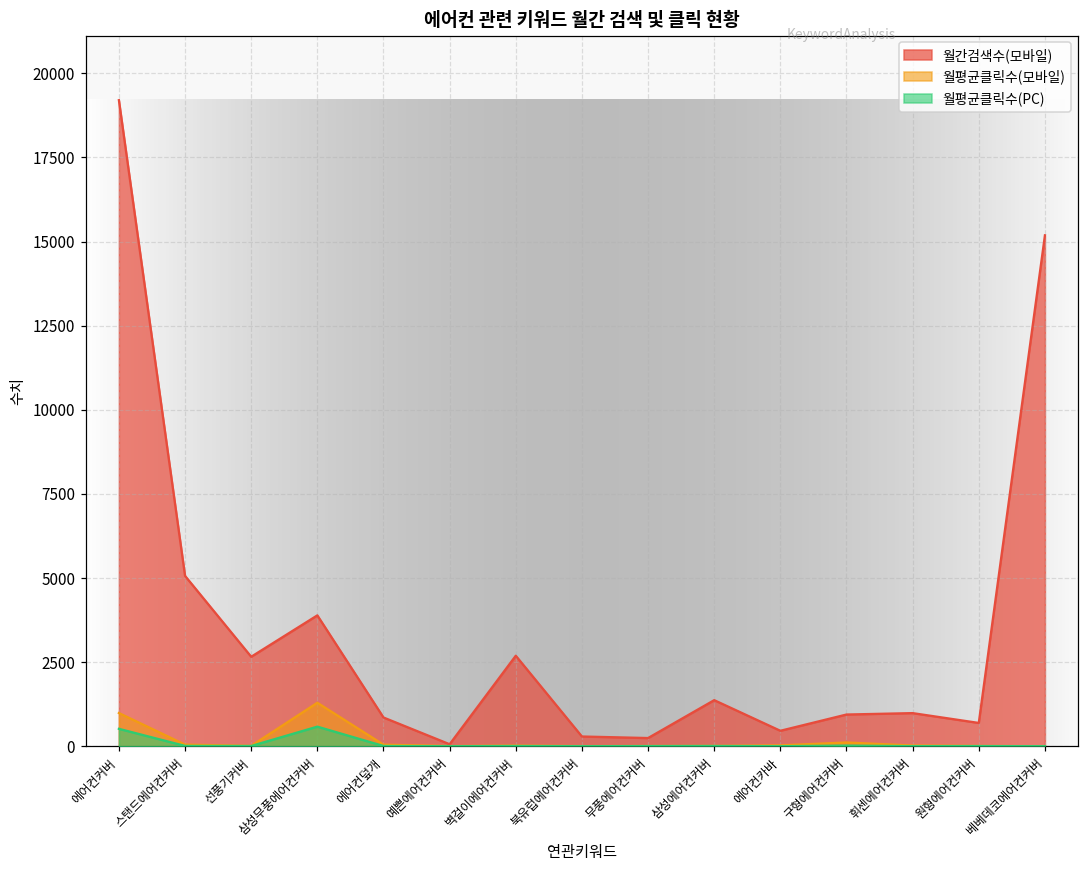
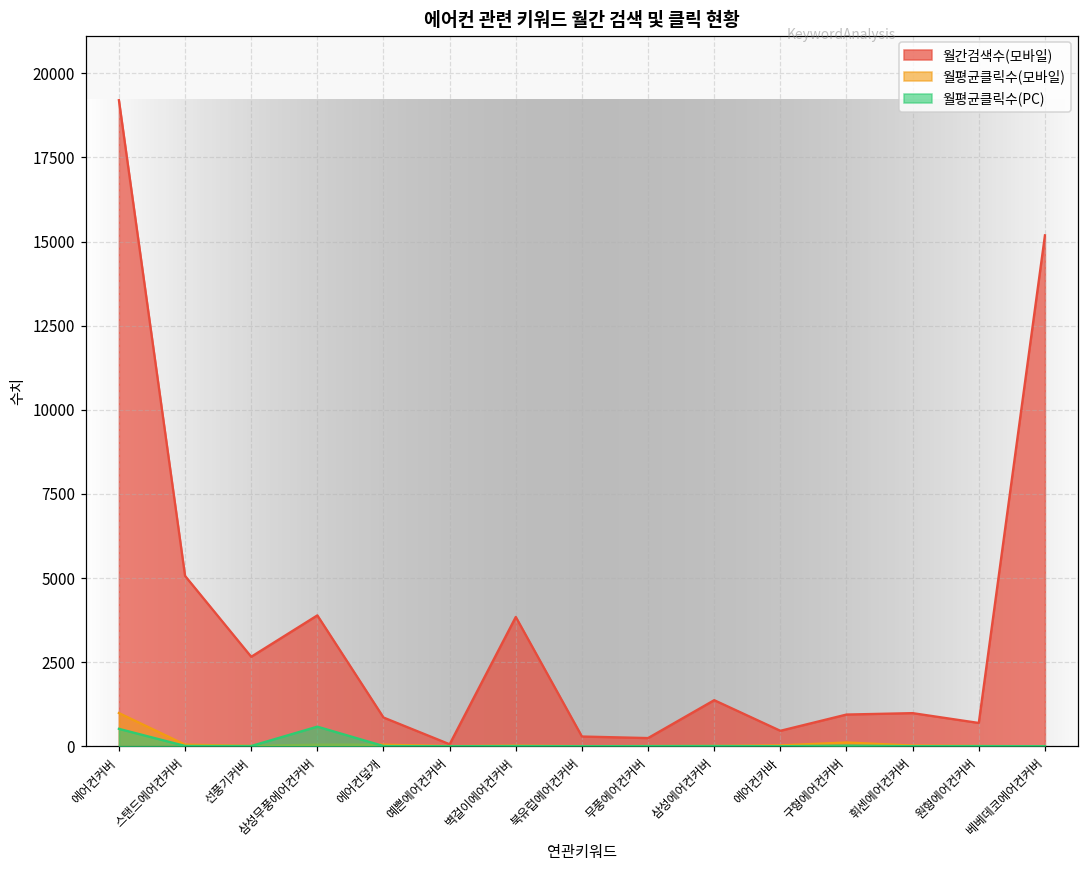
월평균클릭수(모바일), 삼성무풍에어컨커버: 1300 -> 0
월간검색수(모바일), 벽걸이에어컨커버: 2700 -> 3800
